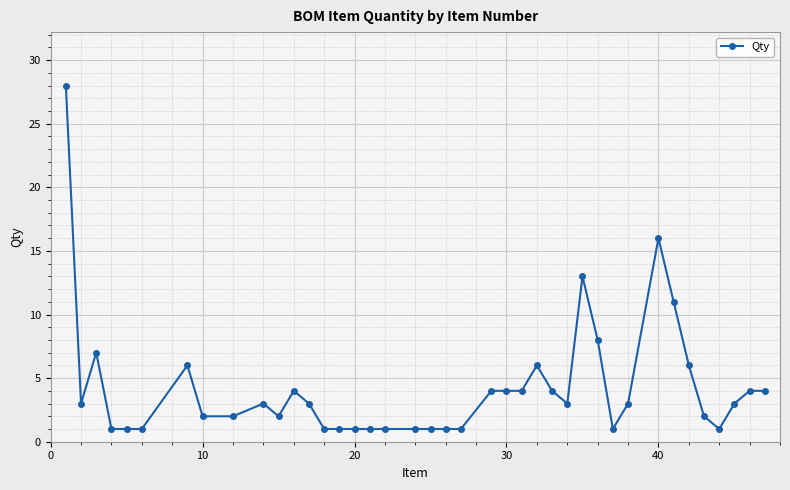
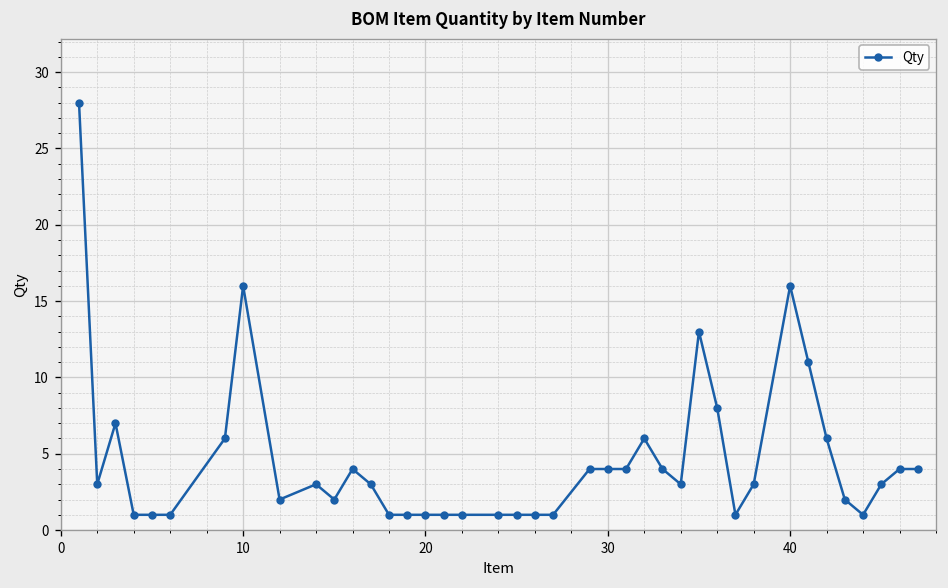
10: 2 -> 16
